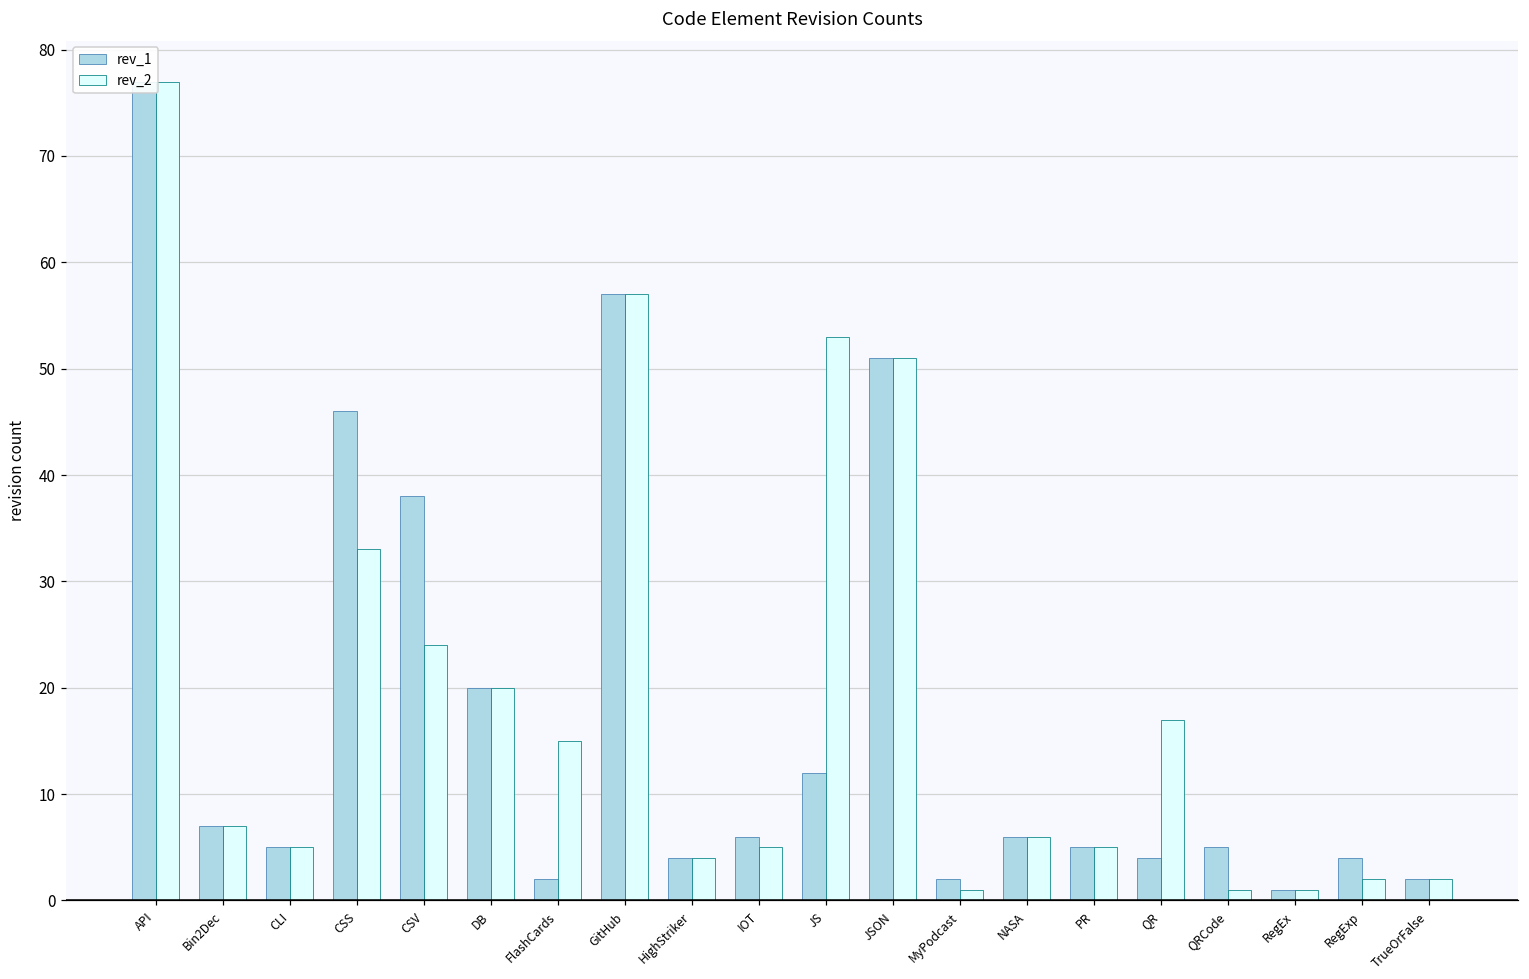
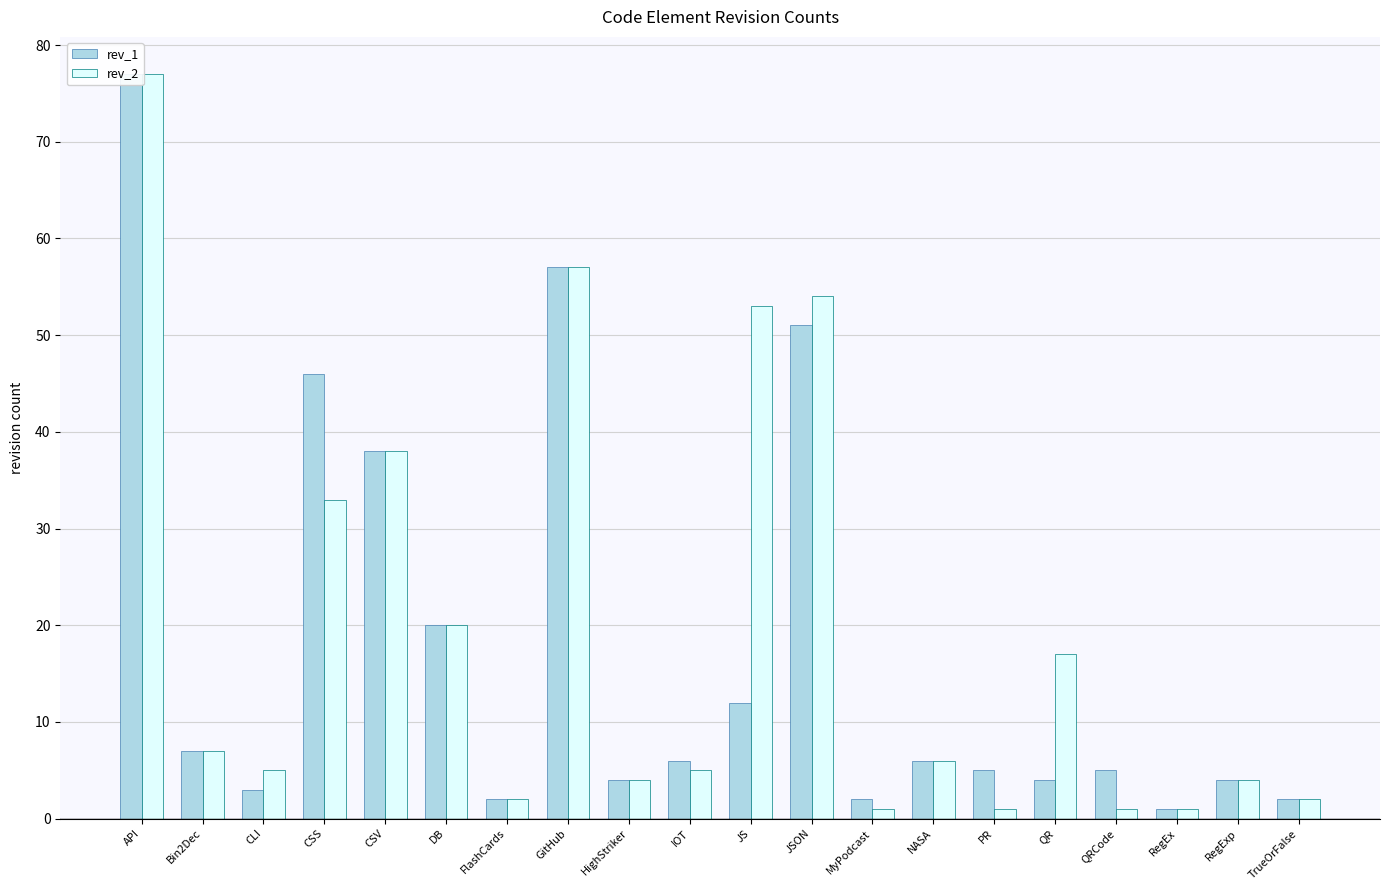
rev_1, CLI: 5 -> 3
rev_2, CSV: 24 -> 38
rev_2, FlashCards: 15 -> 2
rev_2, JSON: 51 -> 54
rev_2, PR: 5 -> 1
rev_2, RegExp: 2 -> 4
